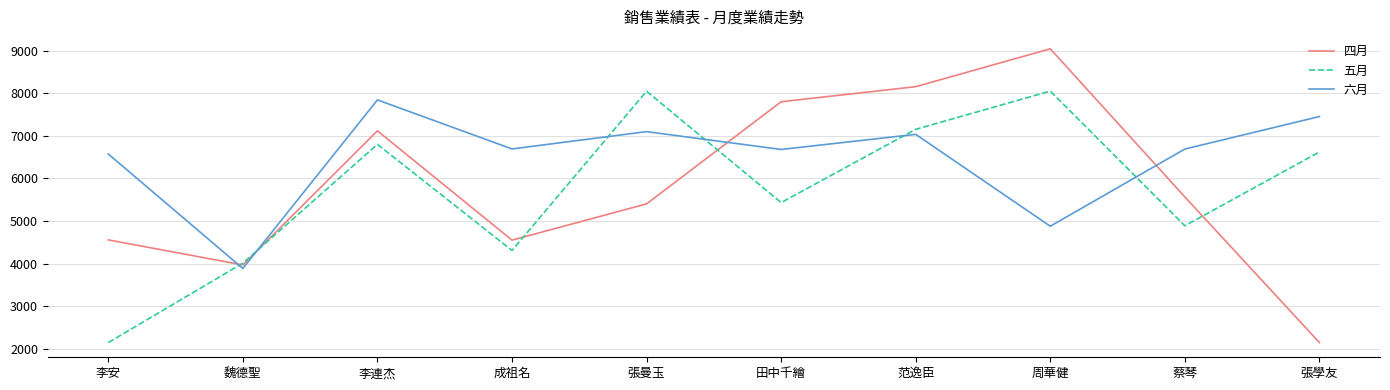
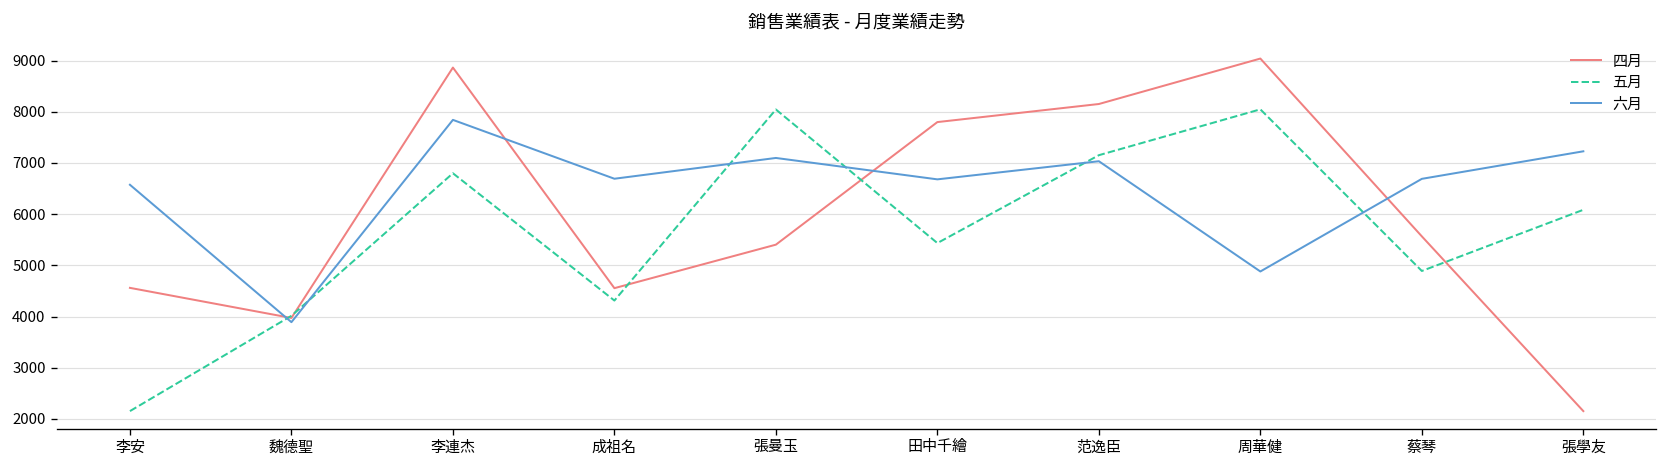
四月, 李連杰: 7100 -> 8900
五月, 張學友: 6600 -> 6100
六月, 張學友: 7500 -> 7200
